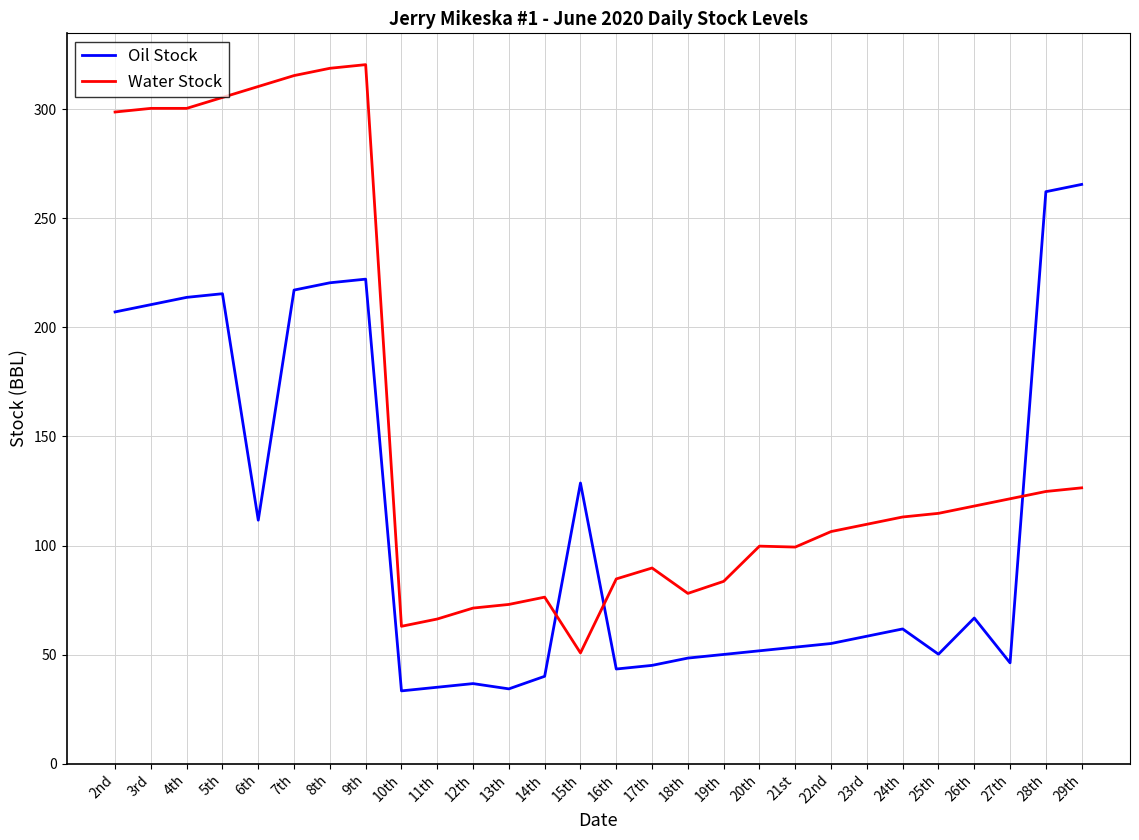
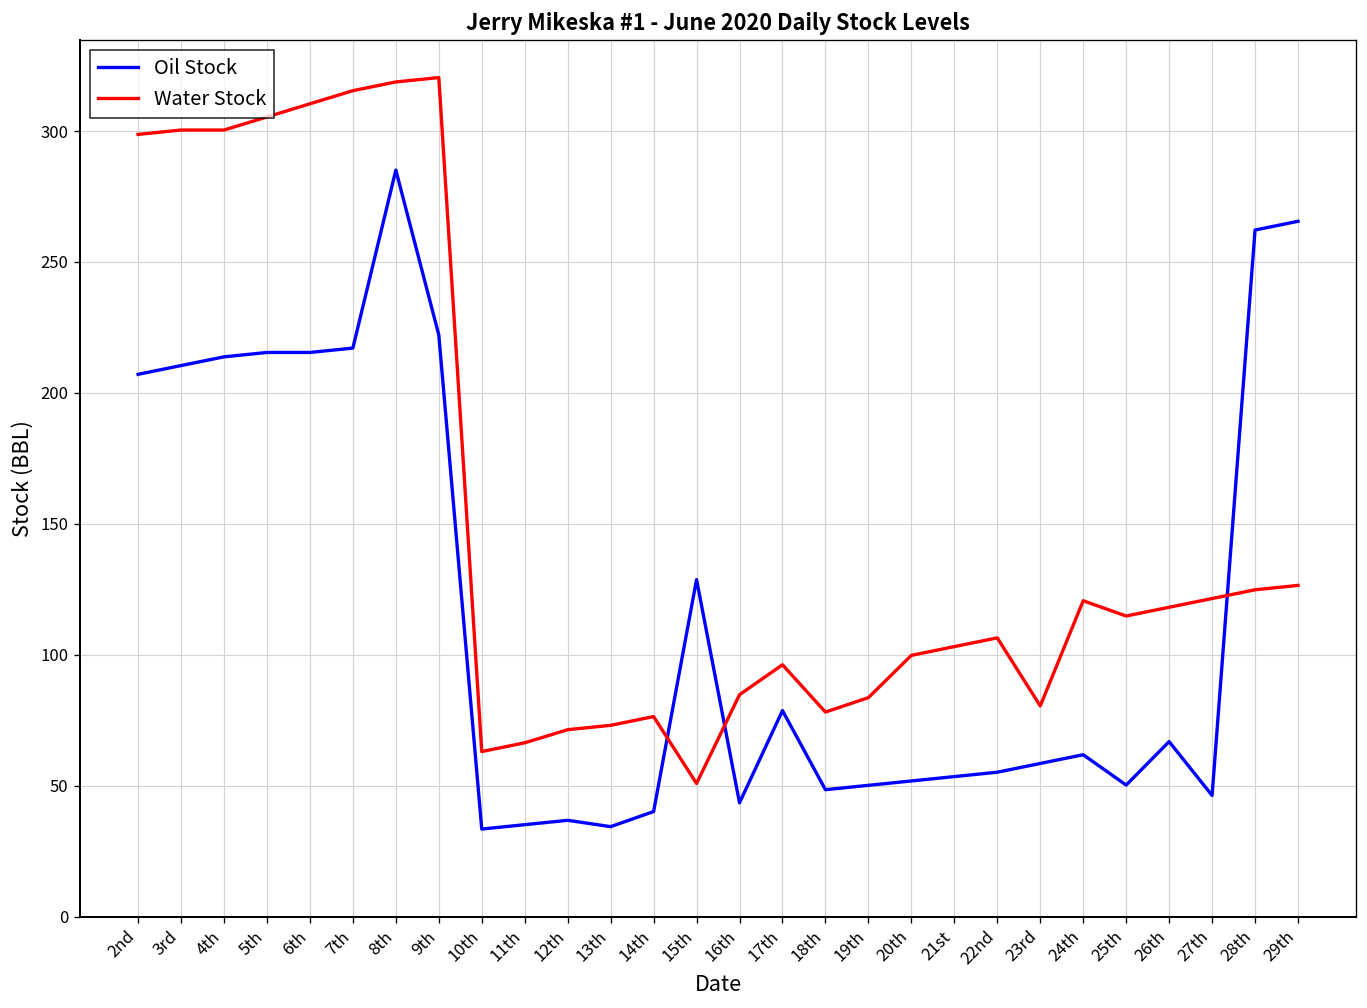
Oil Stock, 6th: 112 -> 215
Oil Stock, 8th: 220 -> 285
Oil Stock, 17th: 45 -> 79
Water Stock, 17th: 90 -> 96
Water Stock, 21st: 99 -> 103
Water Stock, 23rd: 110 -> 80
Water Stock, 24th: 113 -> 121
